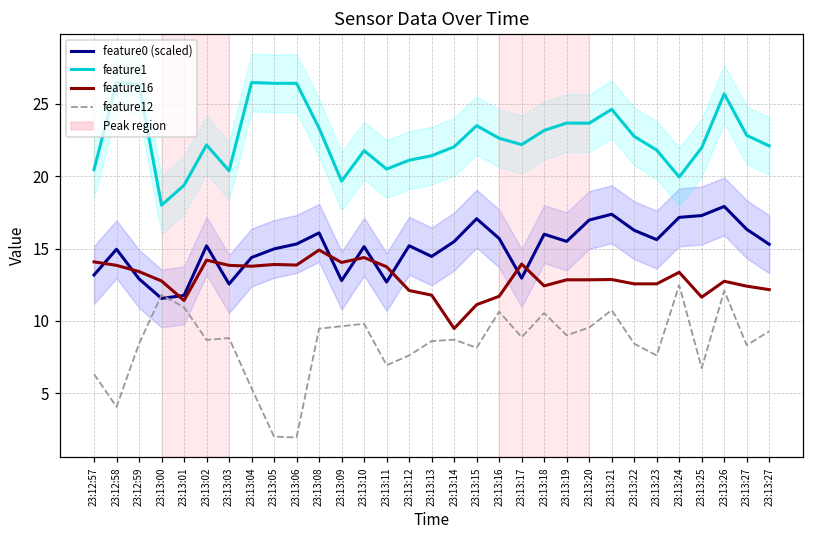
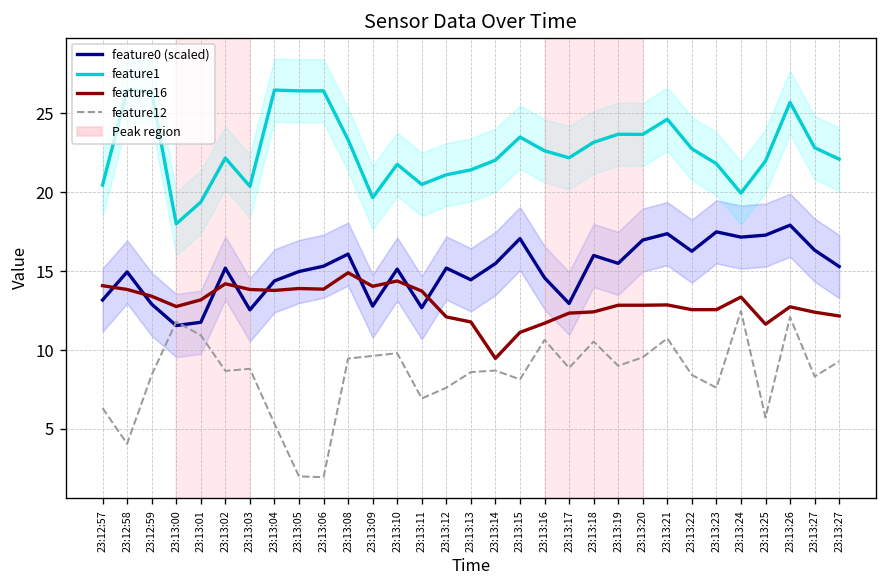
feature16, 23:13:01: 11.4 -> 13.2
feature0 (scaled), 23:13:16: 15.7 -> 14.6
feature16, 23:13:17: 13.9 -> 12.3
feature0 (scaled), 23:13:23: 15.6 -> 17.5
feature12, 23:13:25: 6.7 -> 5.7
